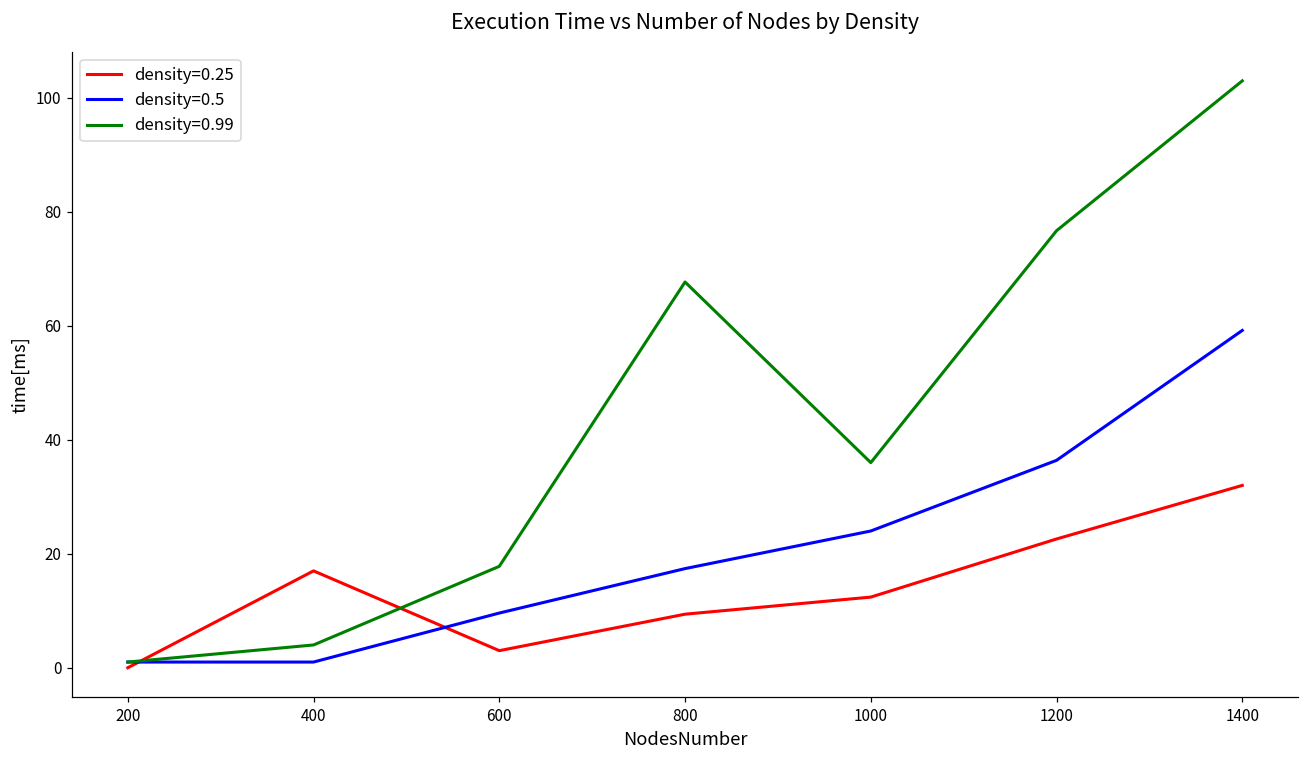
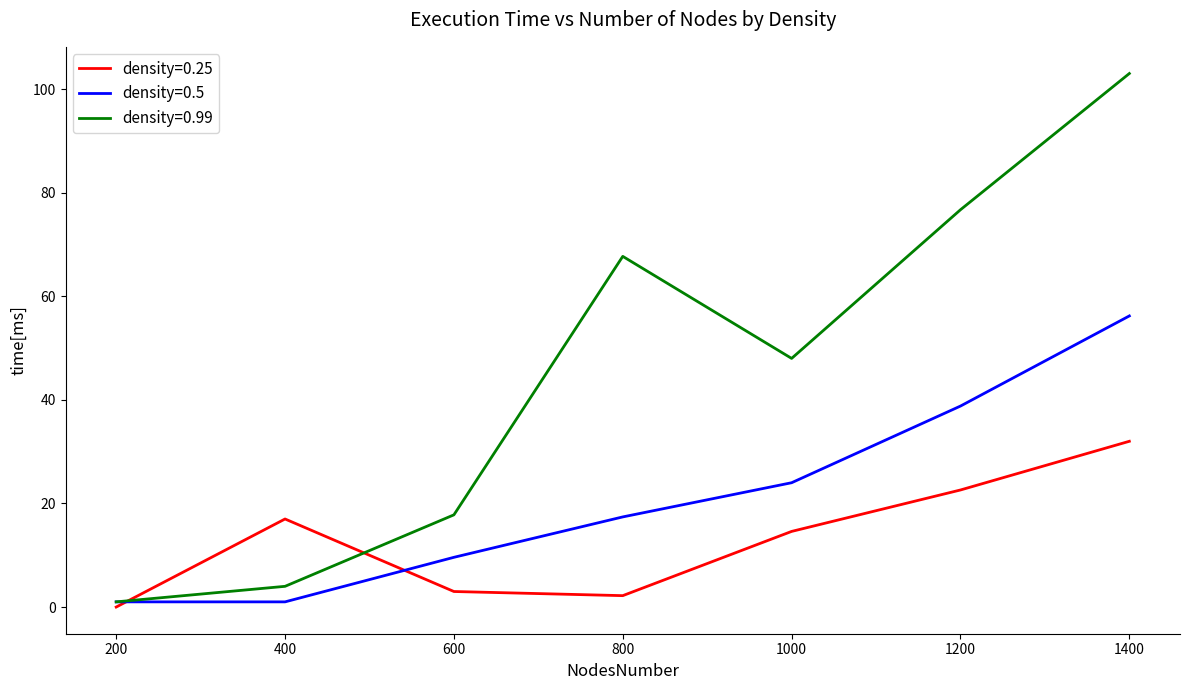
density=0.25, 800: 9 -> 2
density=0.25, 1000: 12 -> 15
density=0.99, 1000: 36 -> 48
density=0.5, 1200: 36 -> 39
density=0.5, 1400: 59 -> 56
